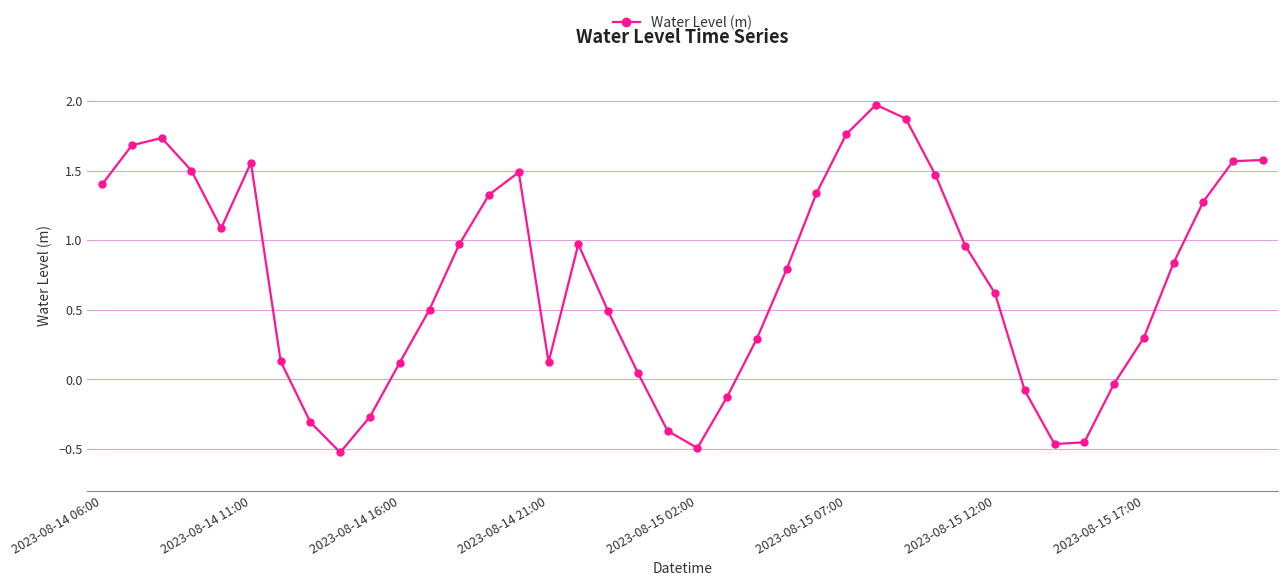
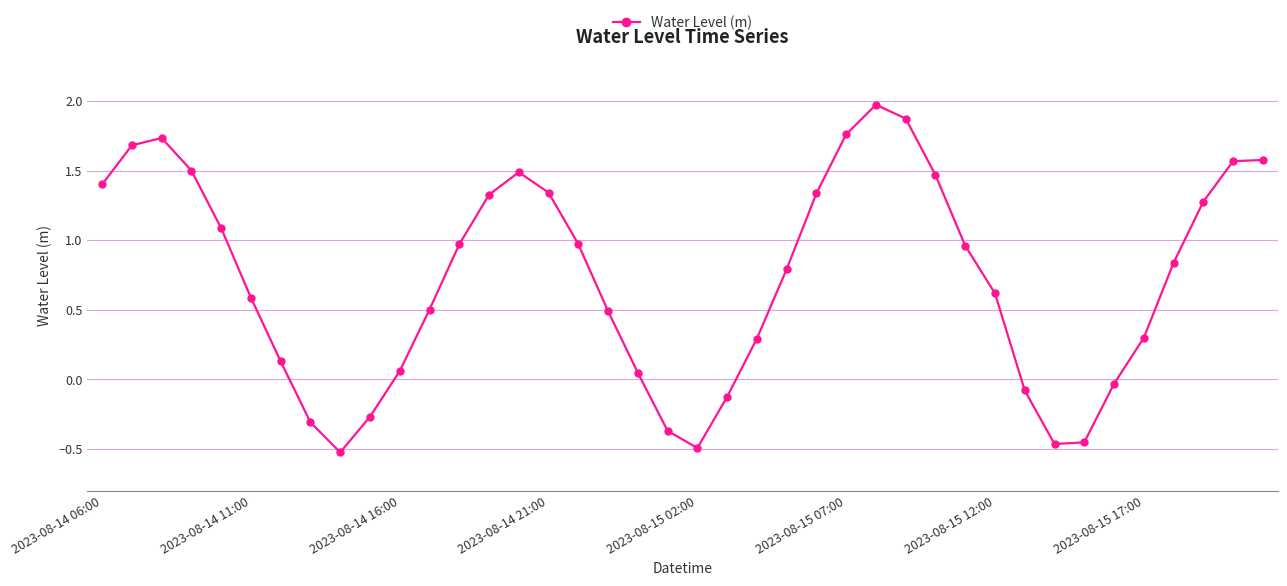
2023-08-14 11:00: 1.56 -> 0.59
2023-08-14 16:00: 0.12 -> 0.06
2023-08-14 21:00: 0.12 -> 1.34
